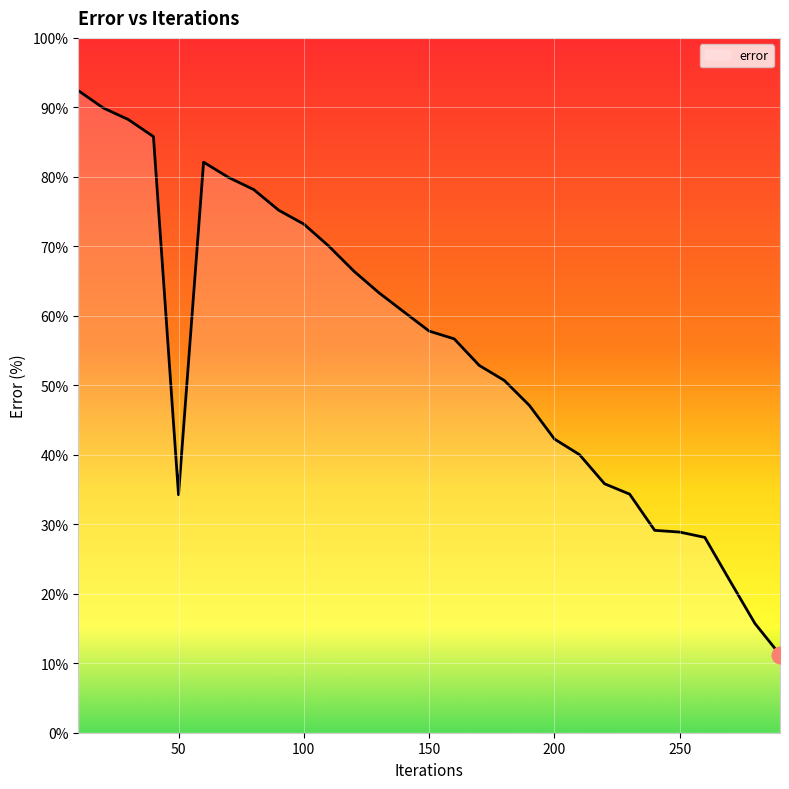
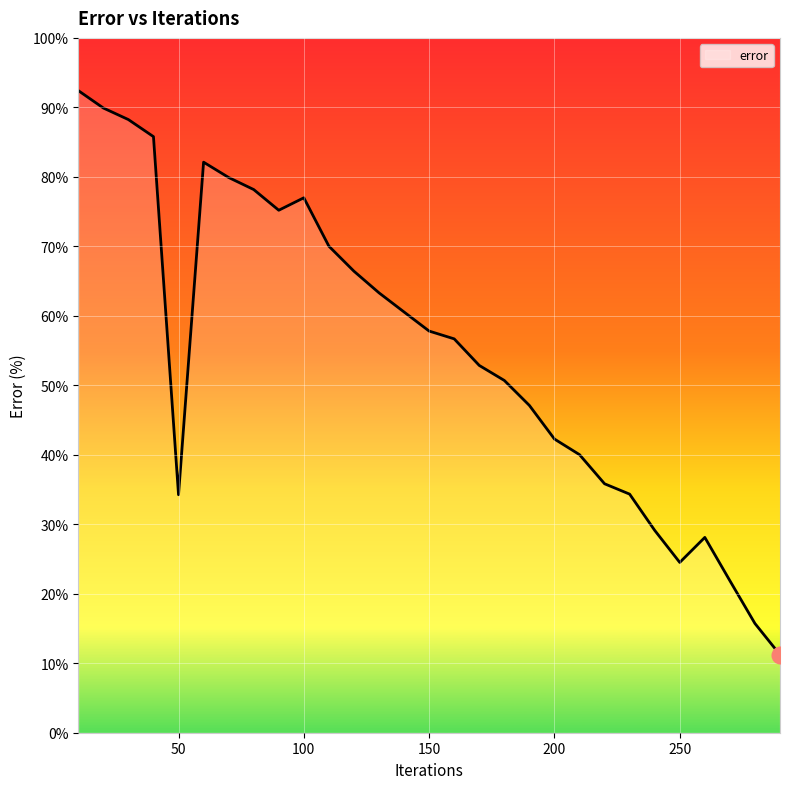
error, 100: 73% -> 77%
error, 250: 29% -> 25%
